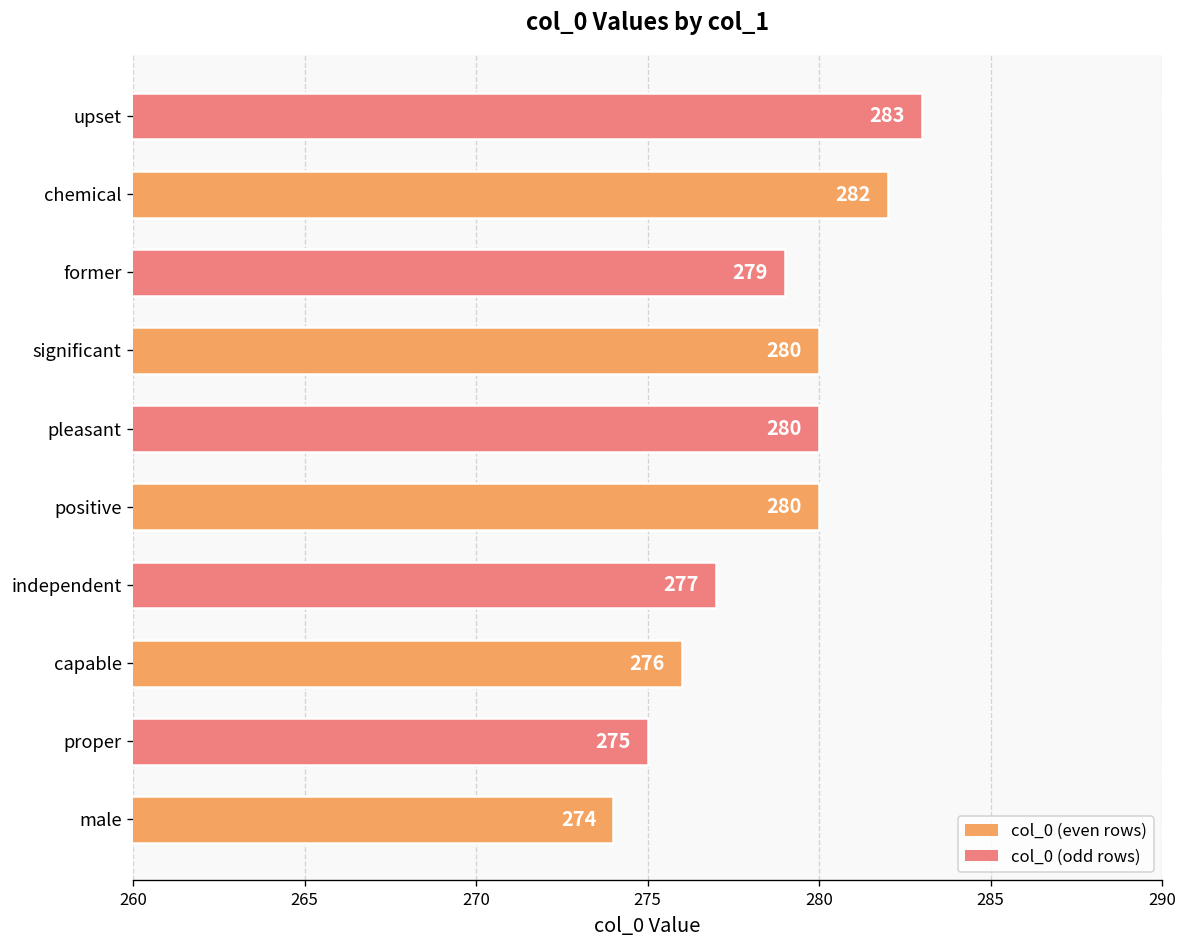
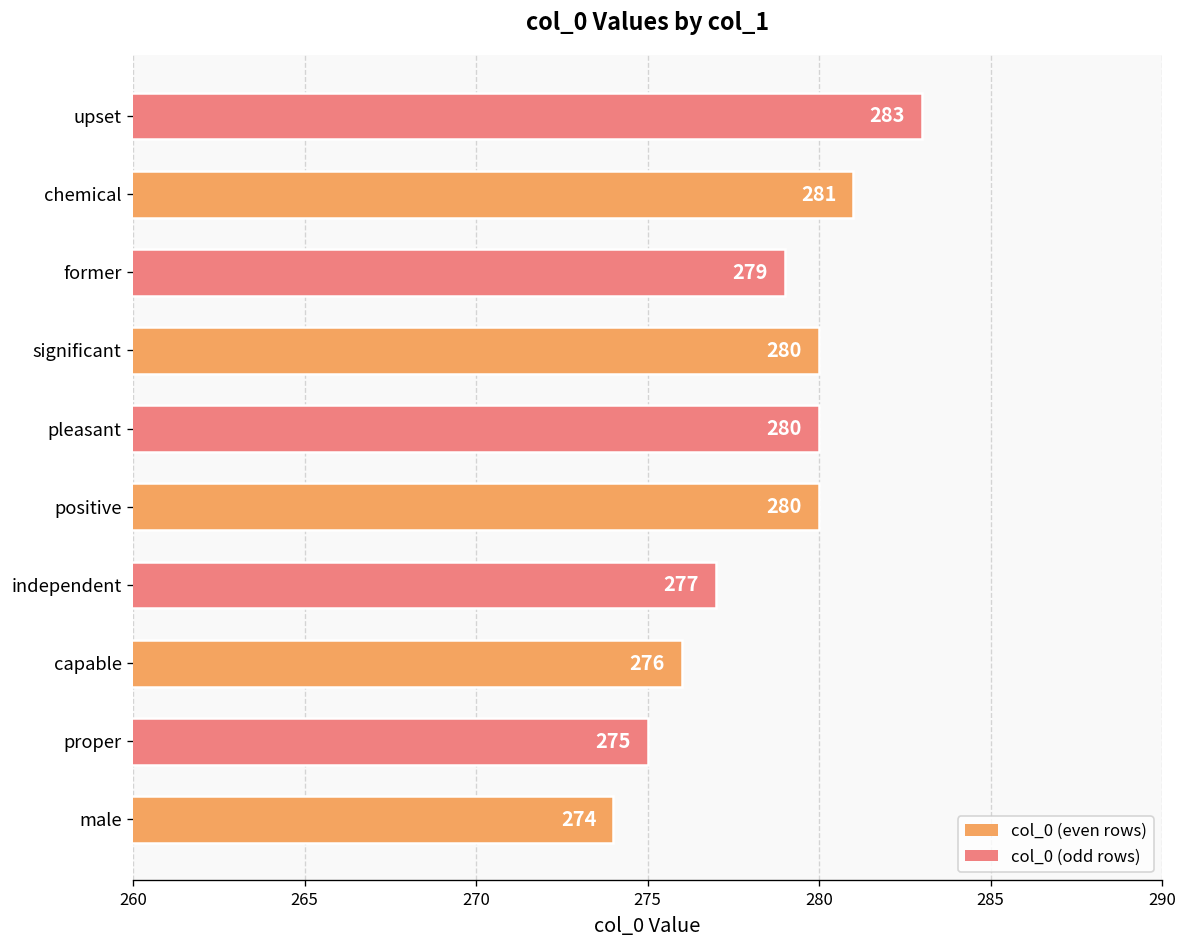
chemical: 282 -> 281
